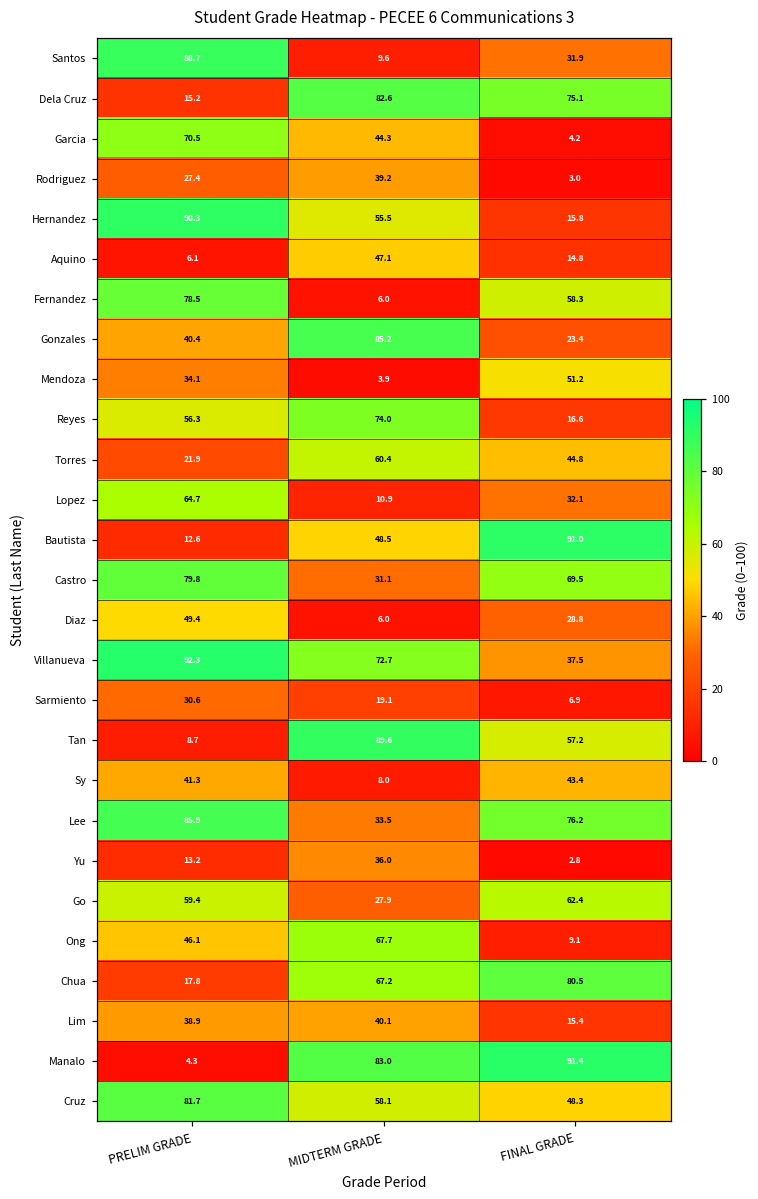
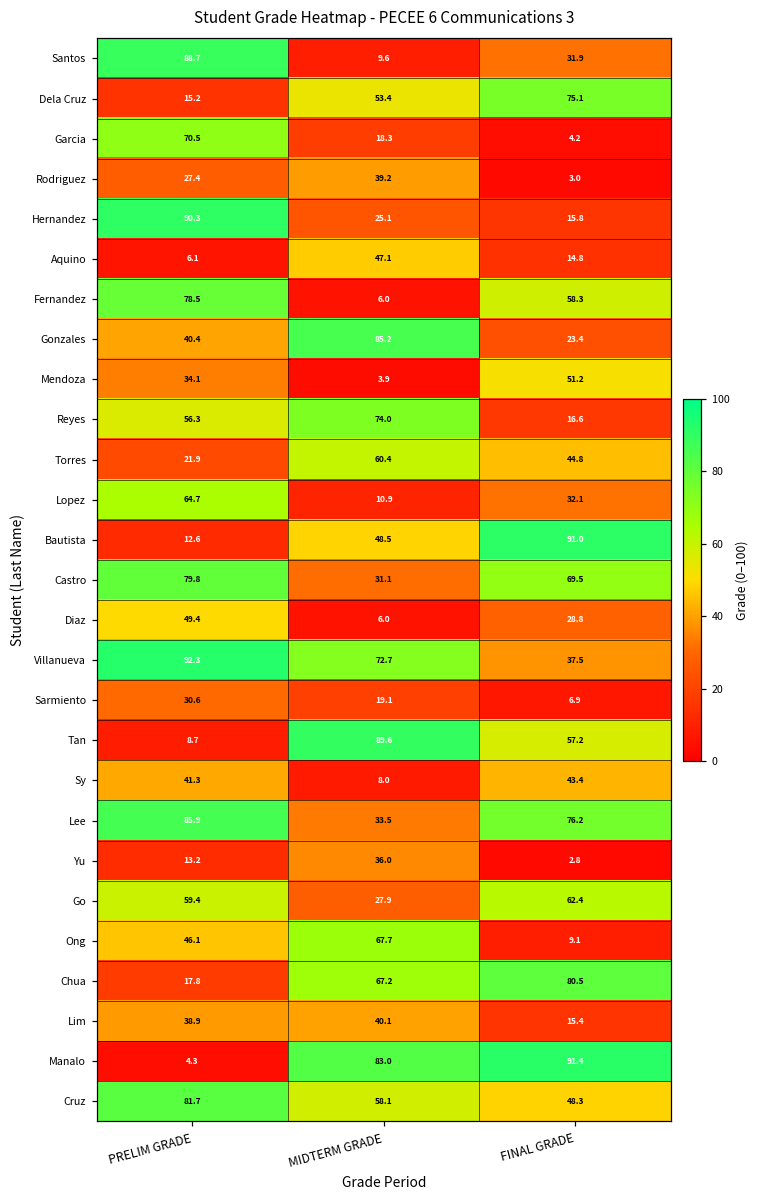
Dela Cruz, MIDTERM GRADE: 82.6 -> 53.4
Garcia, MIDTERM GRADE: 44.3 -> 18.3
Hernandez, MIDTERM GRADE: 55.5 -> 25.1
